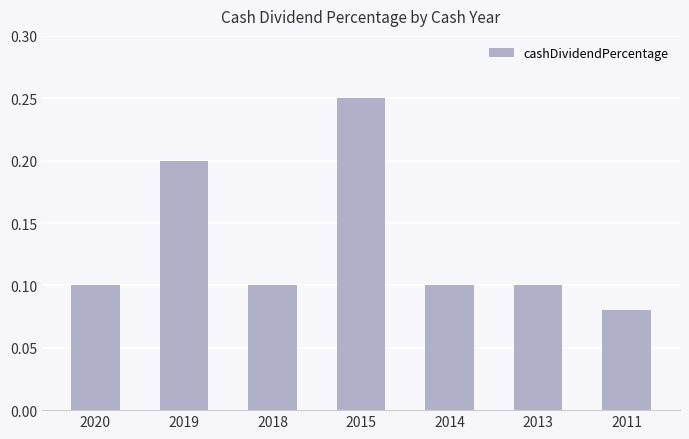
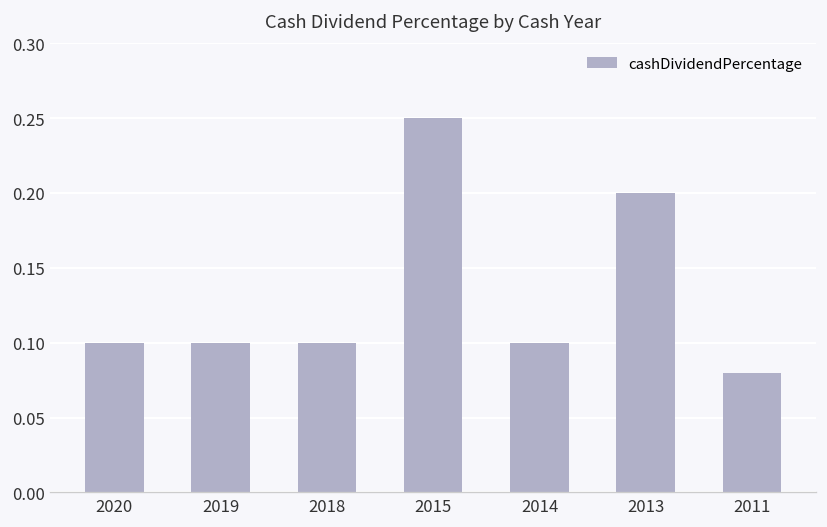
2019: 0.2 -> 0.1
2013: 0.1 -> 0.2
